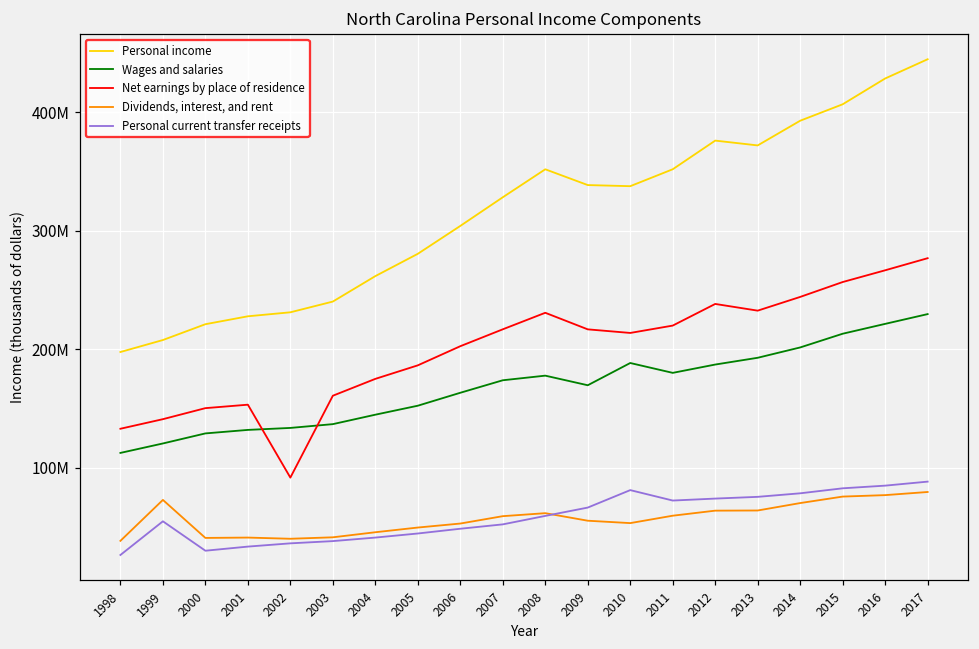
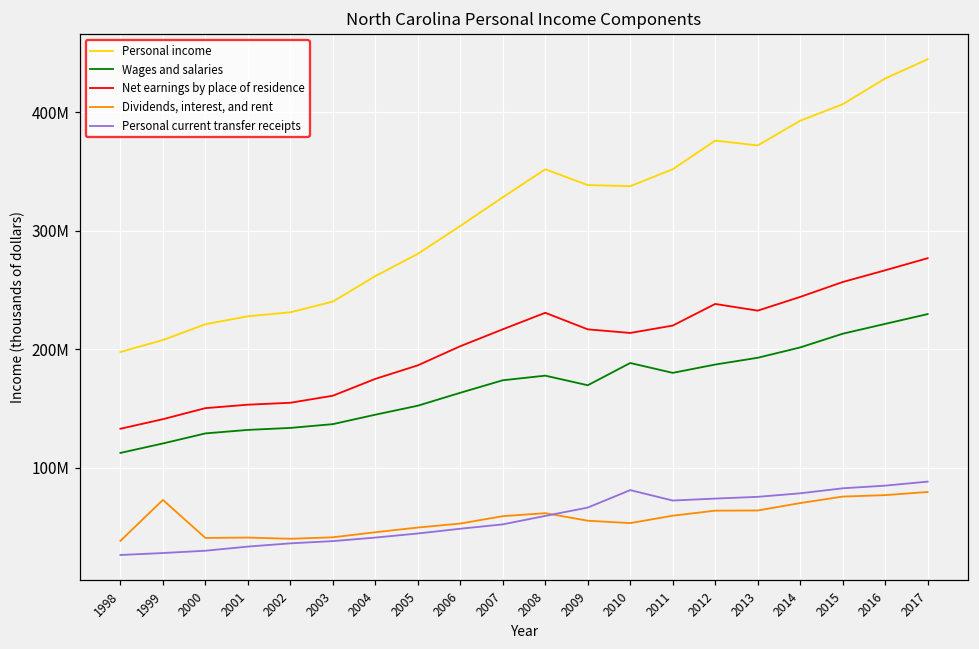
Personal current transfer receipts, 1999: 55000000 -> 28000000
Net earnings by place of residence, 2002: 92000000 -> 155000000
